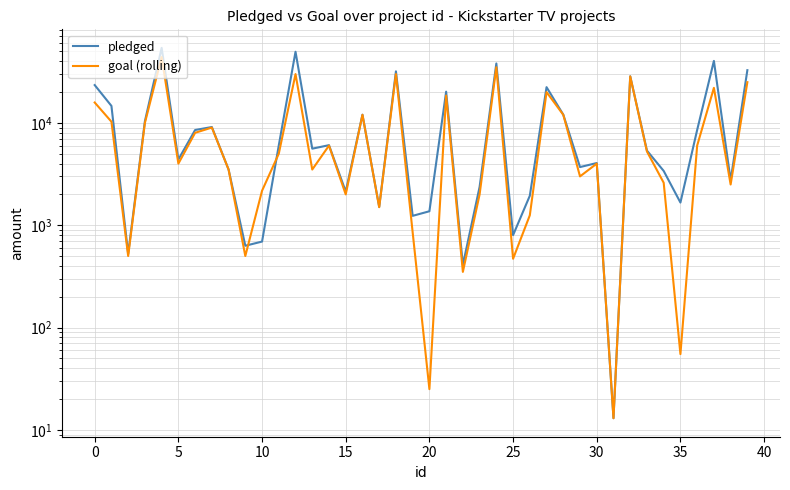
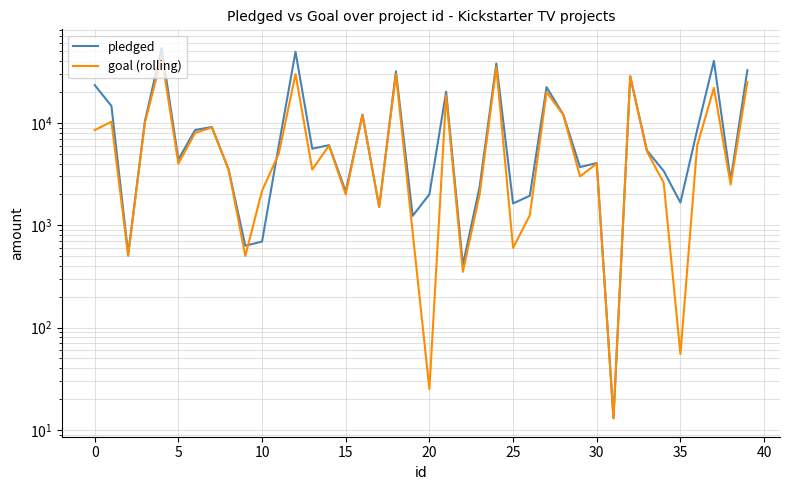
goal (rolling), 0: 16000 -> 9000
pledged, 20: 1400 -> 2000
pledged, 25: 800 -> 1600
goal (rolling), 25: 500 -> 600
